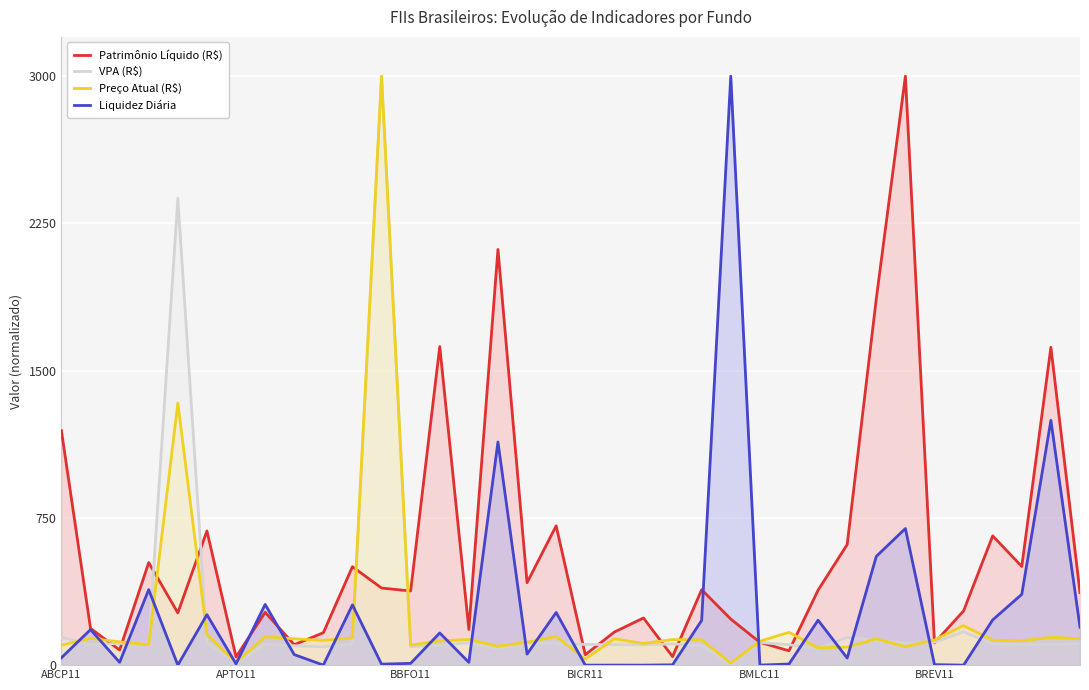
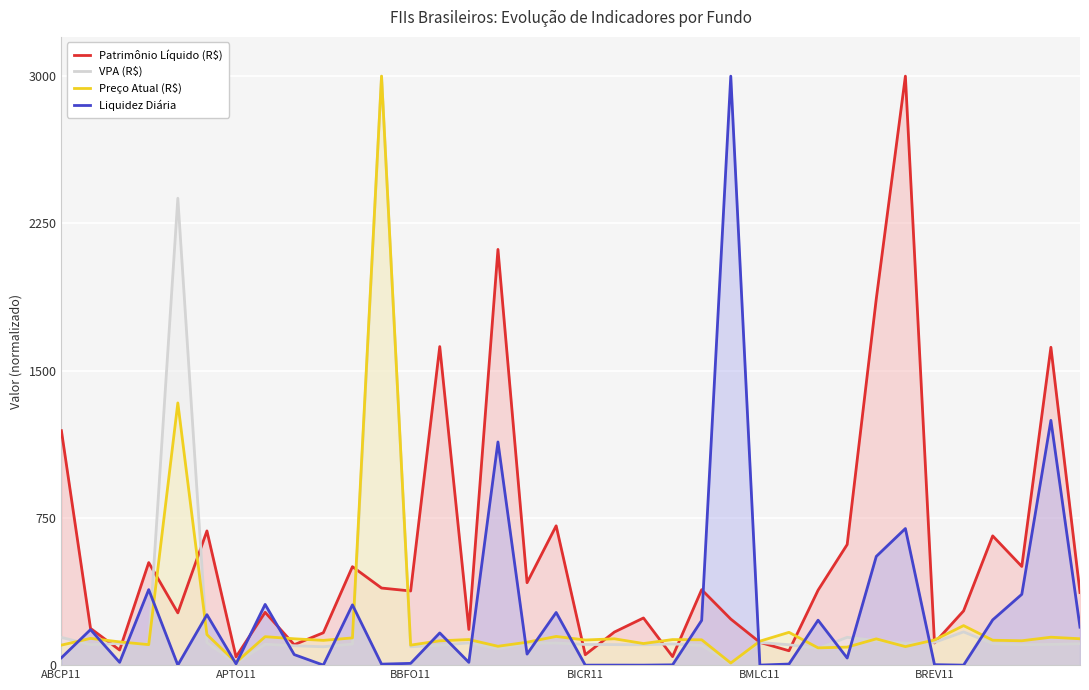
Preço Atual (R$), BICR11: 30 -> 130
